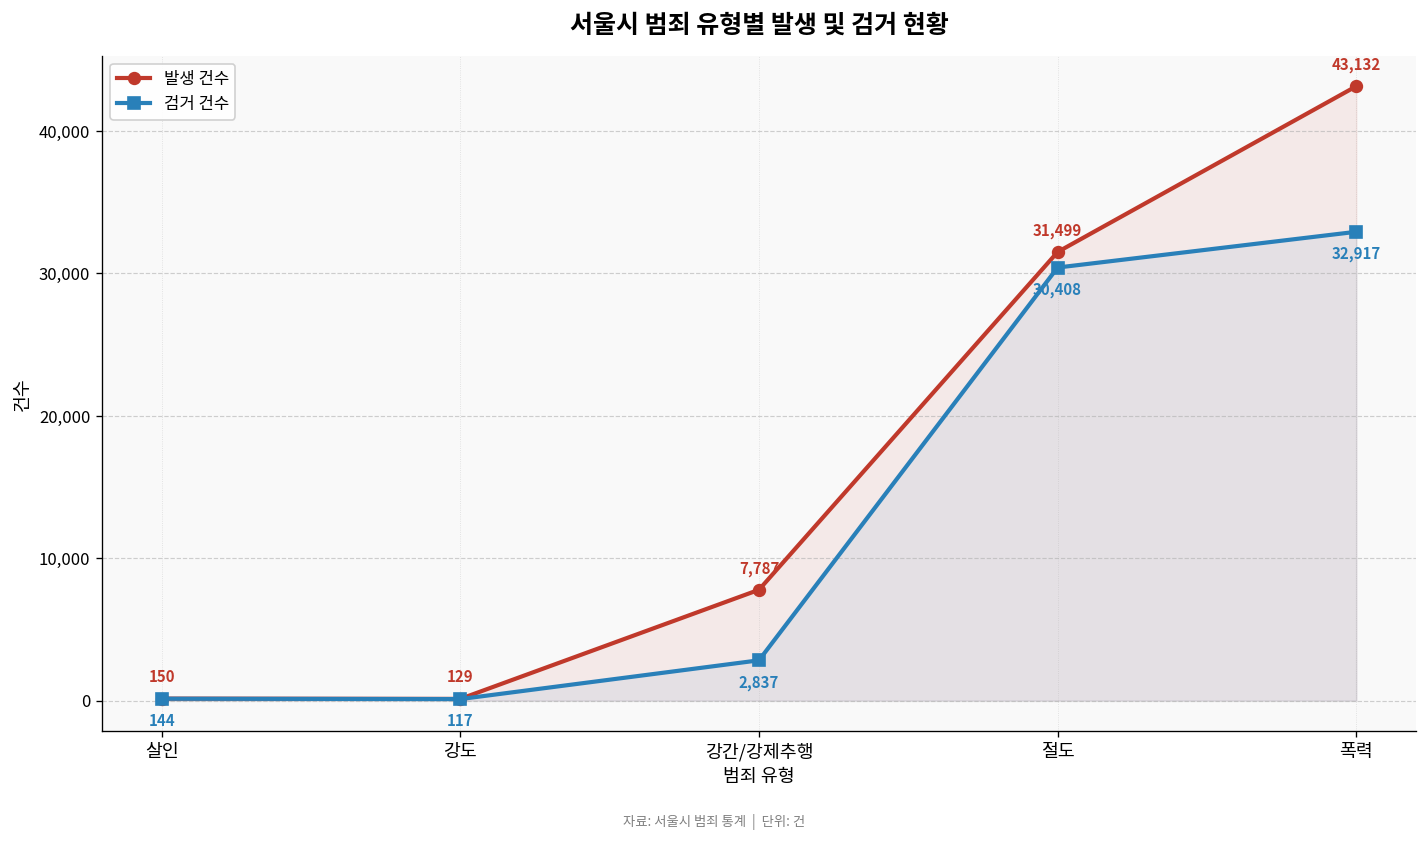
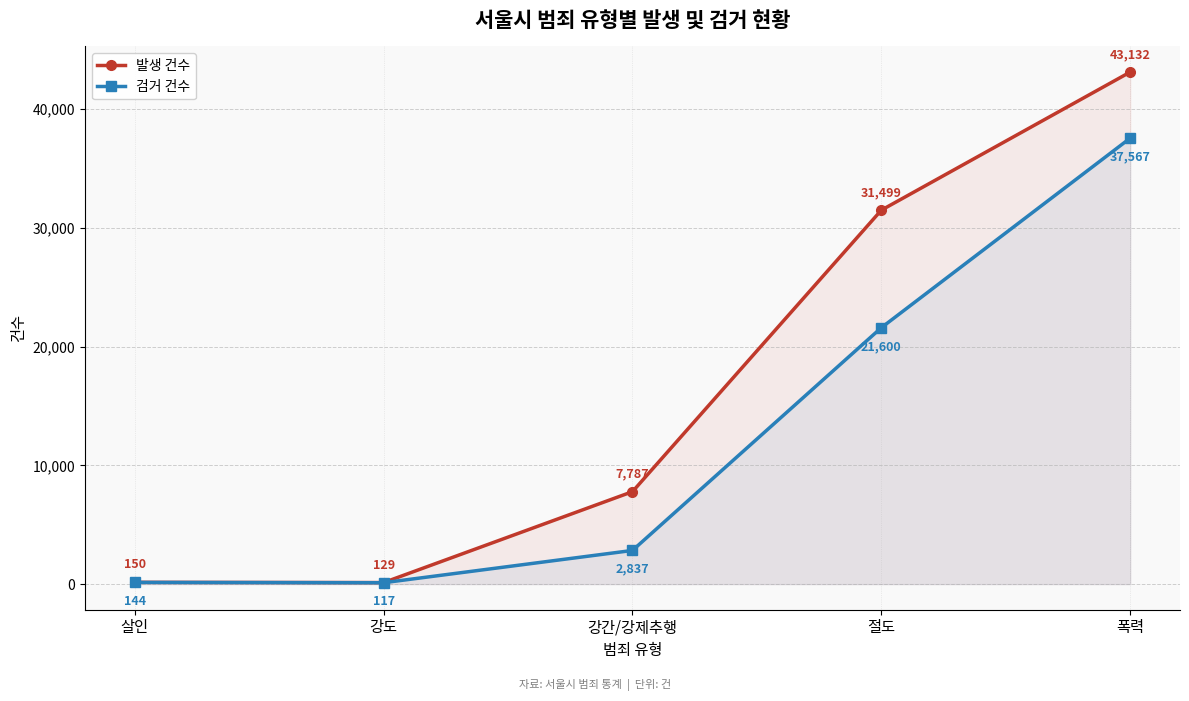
검거 건수, 절도: 30,408 -> 21,600
검거 건수, 폭력: 32,917 -> 37,567
